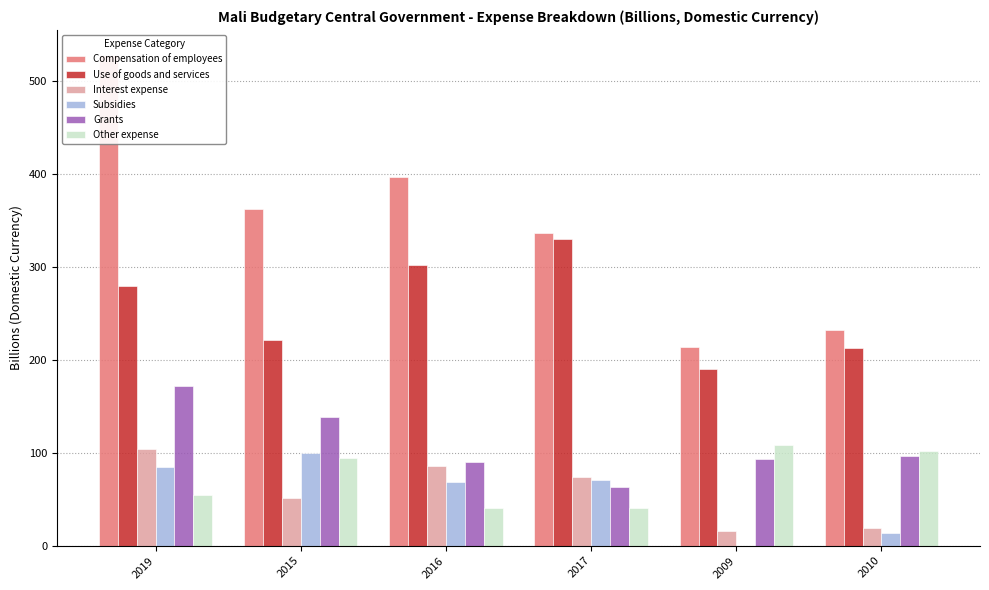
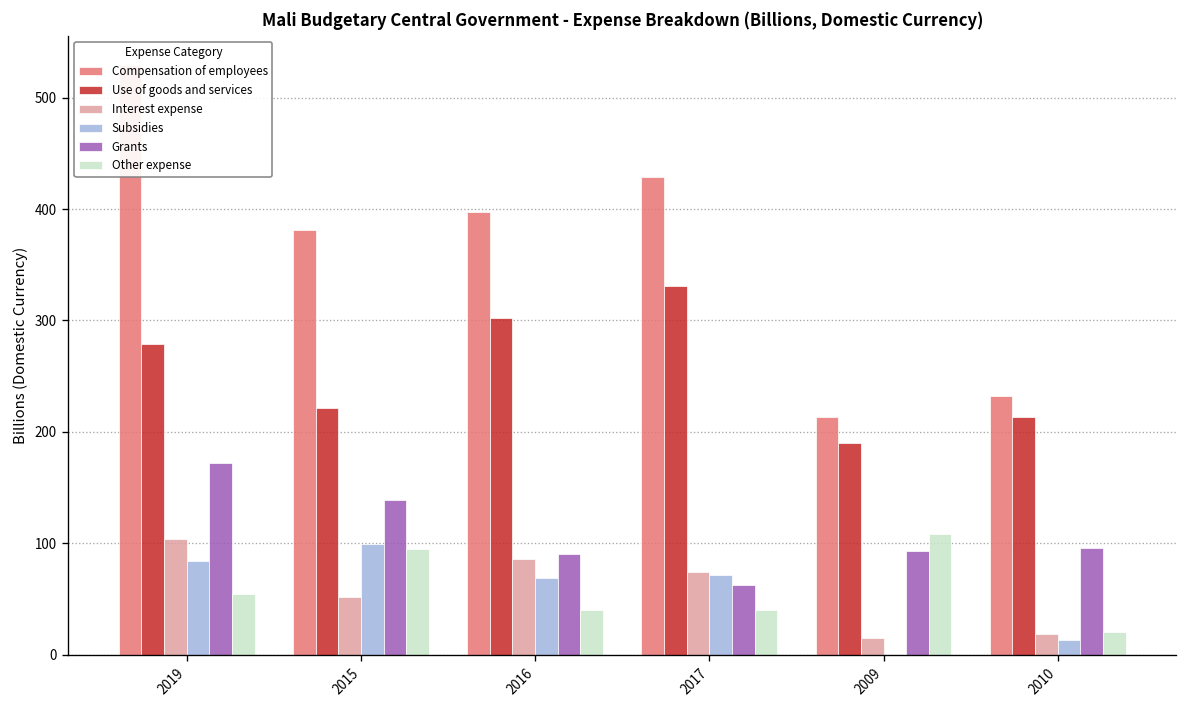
Compensation of employees, 2015: 360 -> 380
Compensation of employees, 2017: 340 -> 430
Other expense, 2010: 100 -> 20
